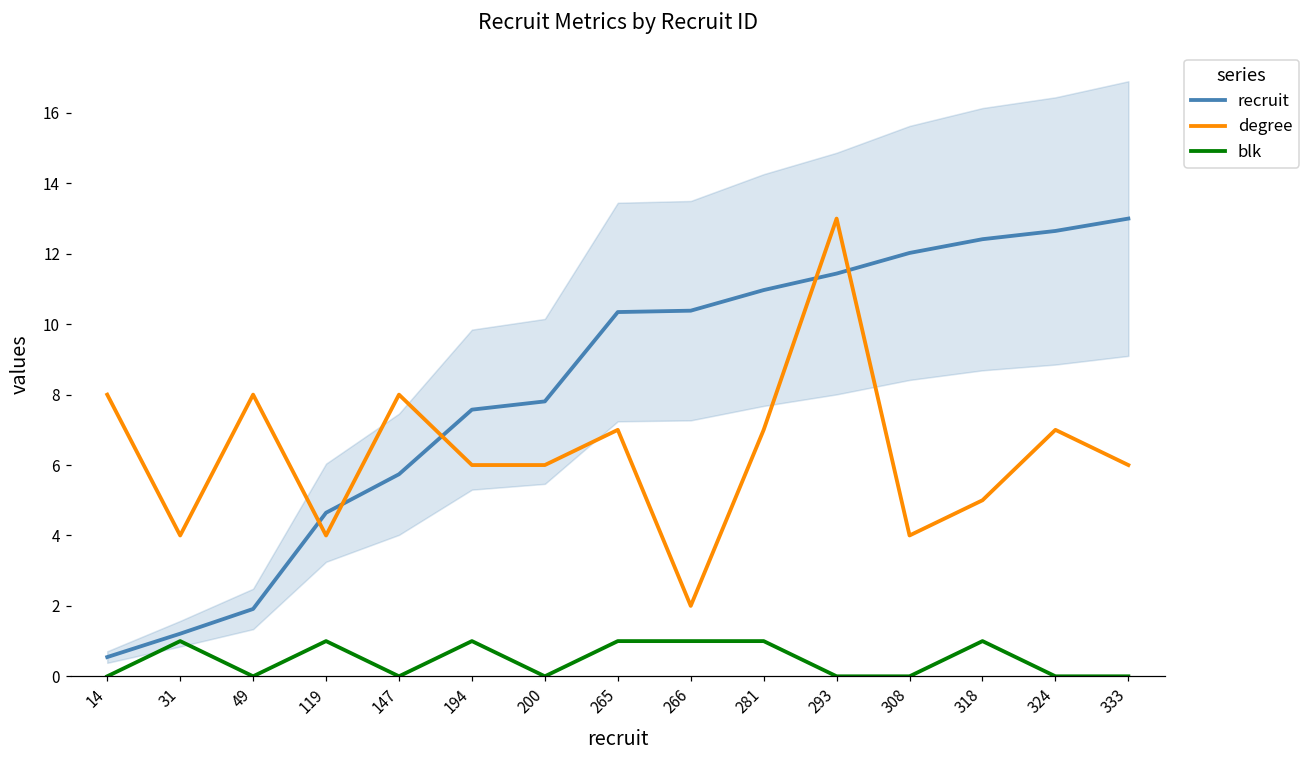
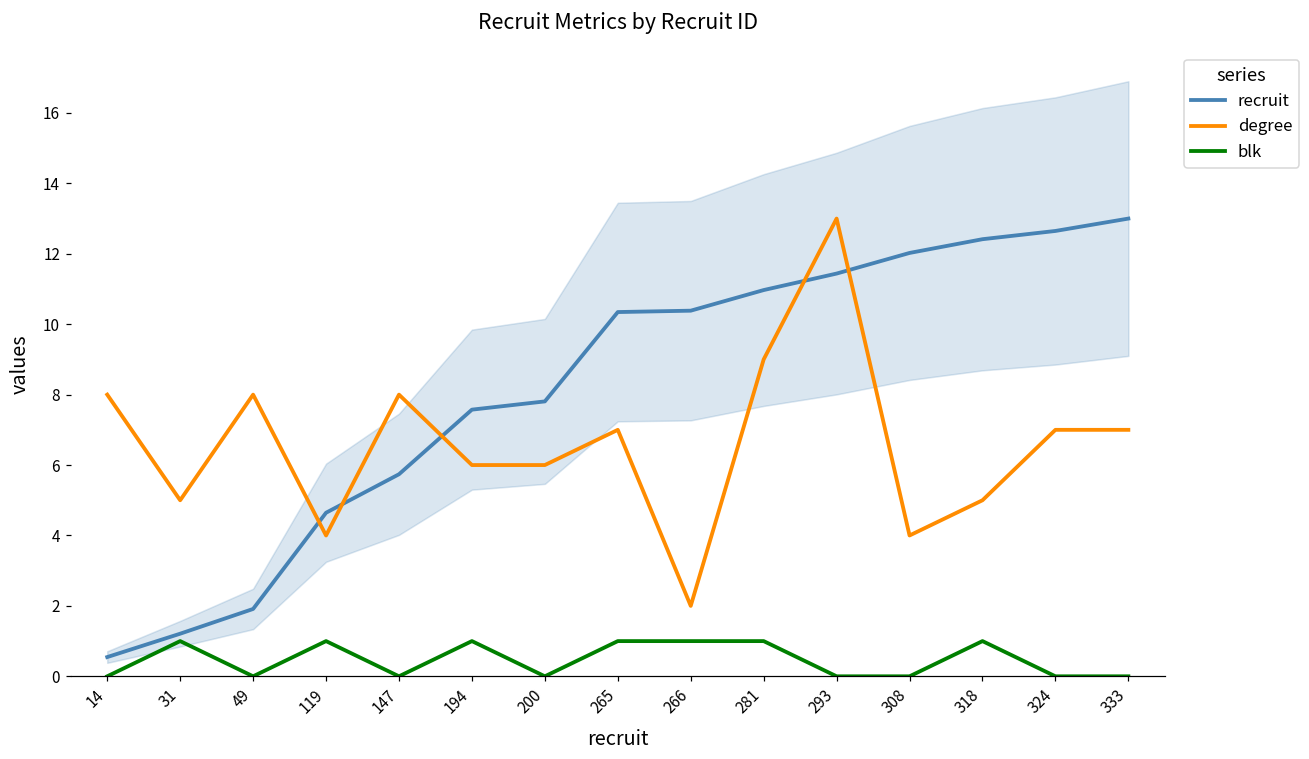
degree, 31: 4 -> 5
degree, 281: 7 -> 9
degree, 333: 6 -> 7
